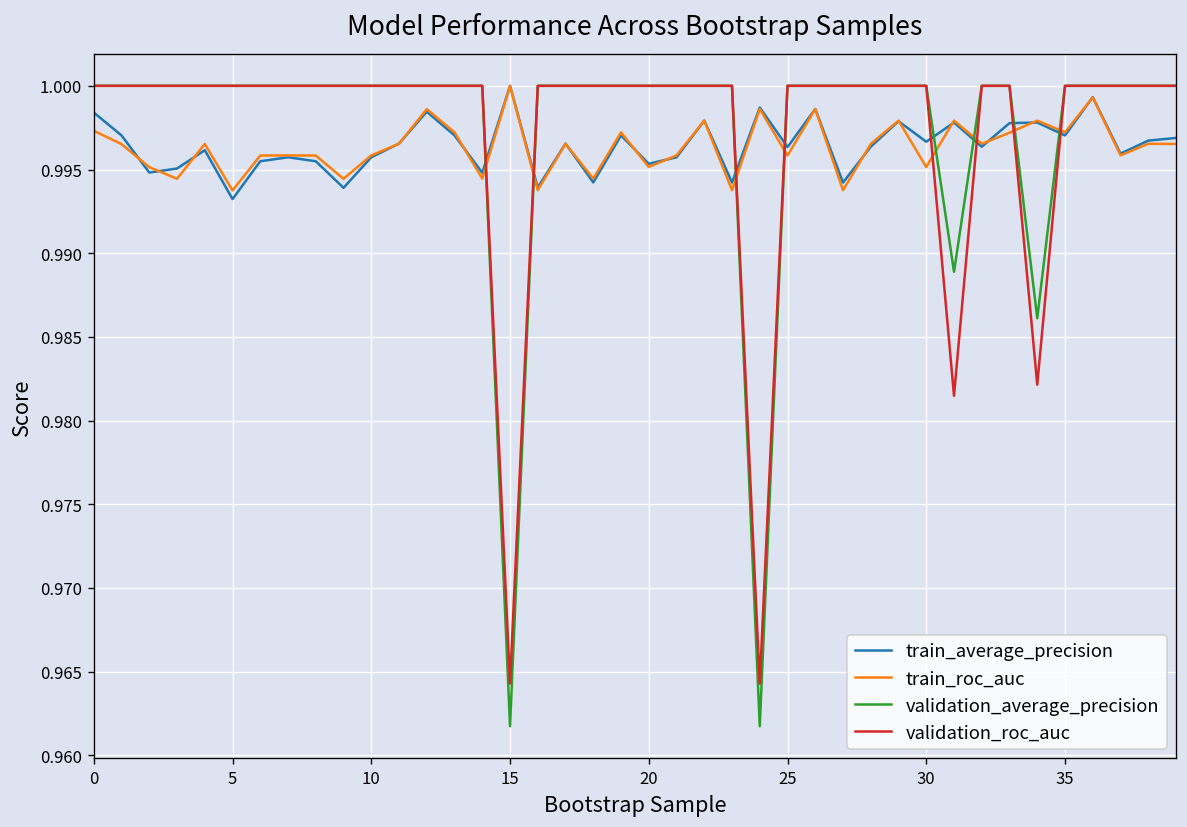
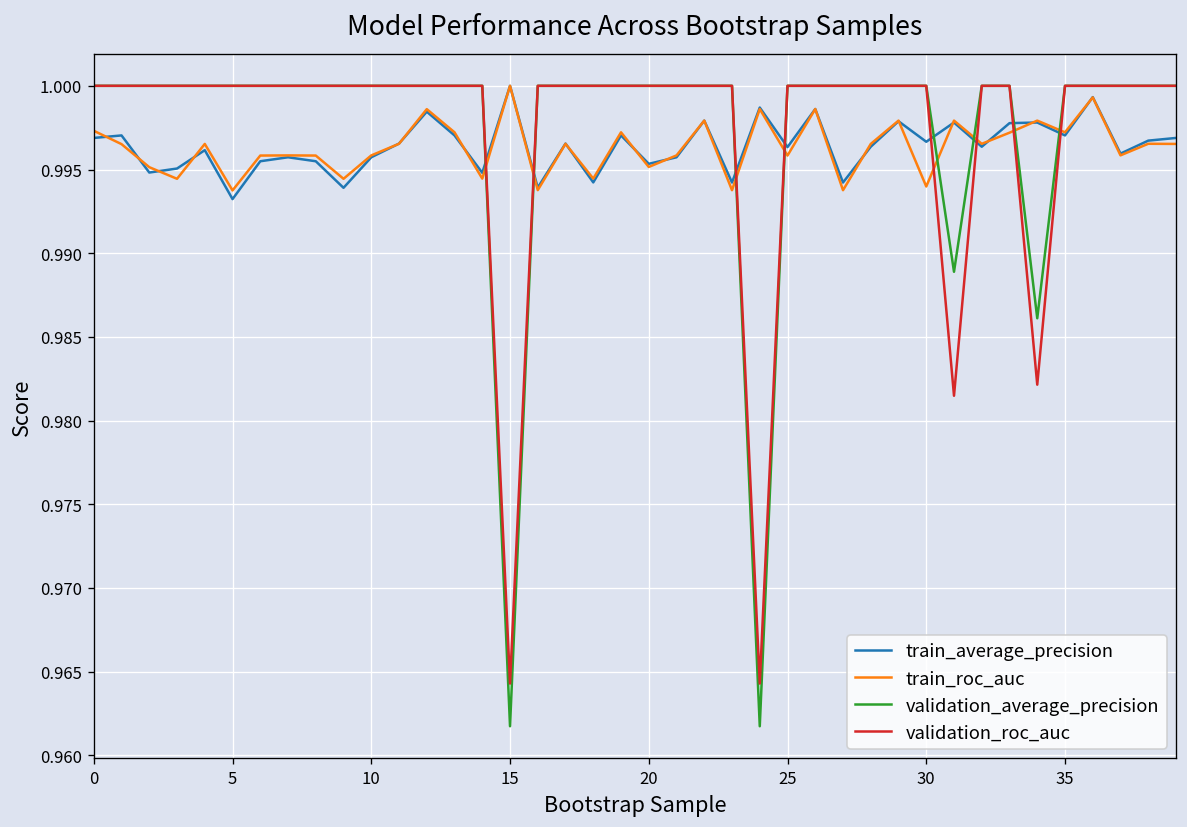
train_average_precision, 0: 0.9984 -> 0.9969
train_roc_auc, 30: 0.9951 -> 0.9940
